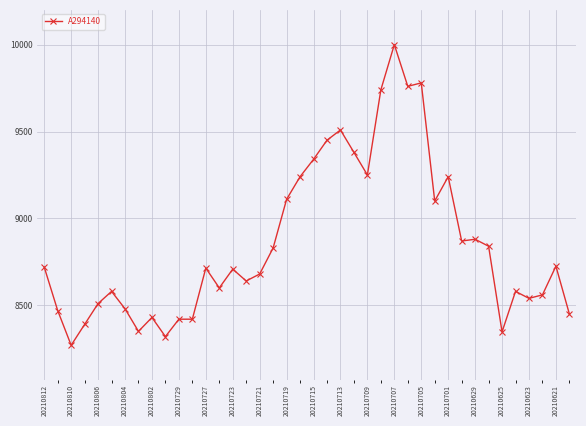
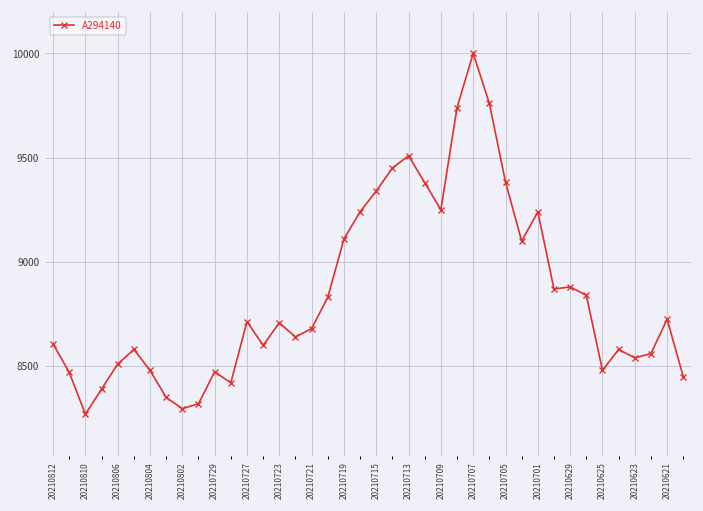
20210812: 8720 -> 8610
20210802: 8430 -> 8300
20210729: 8420 -> 8470
20210705: 9780 -> 9380
20210625: 8350 -> 8480
